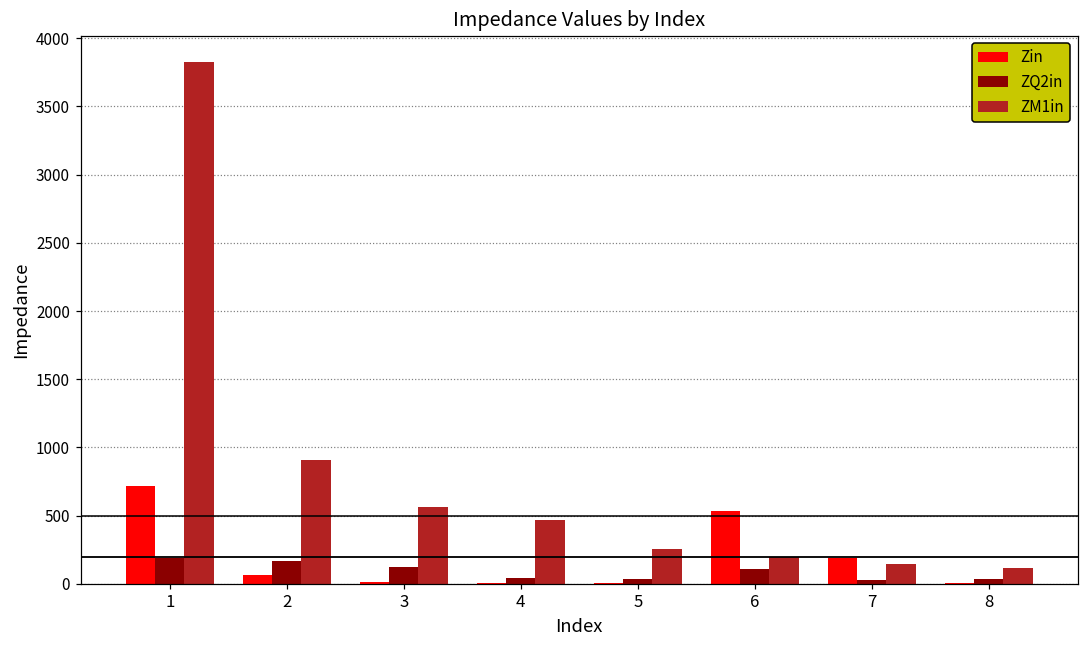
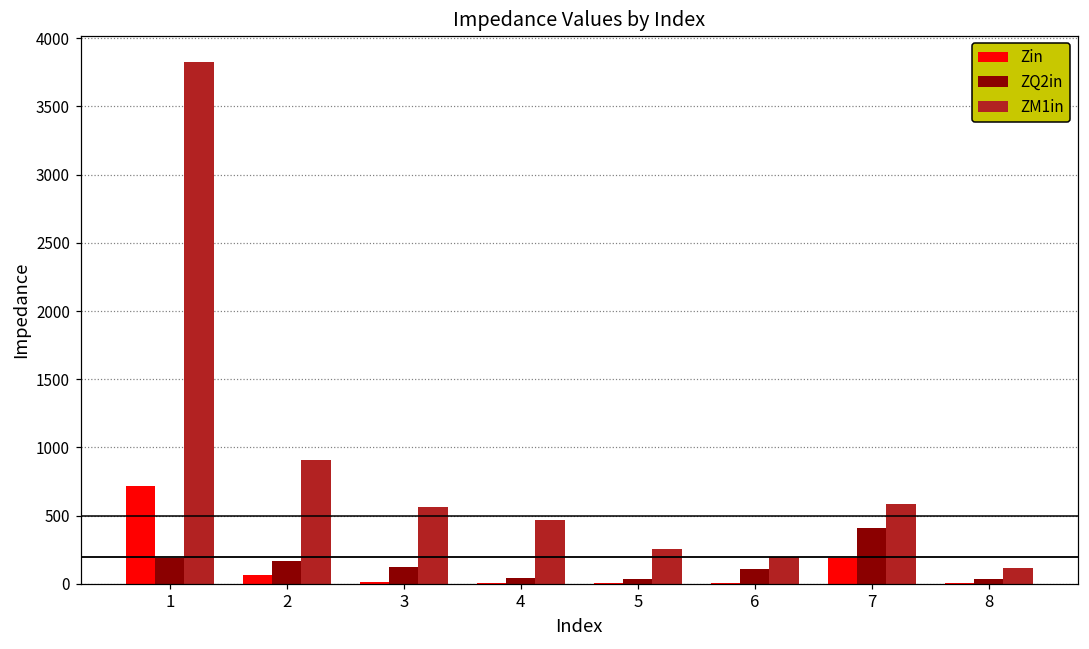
Zin, 6: 530 -> 10
ZQ2in, 7: 30 -> 410
ZM1in, 7: 150 -> 580
